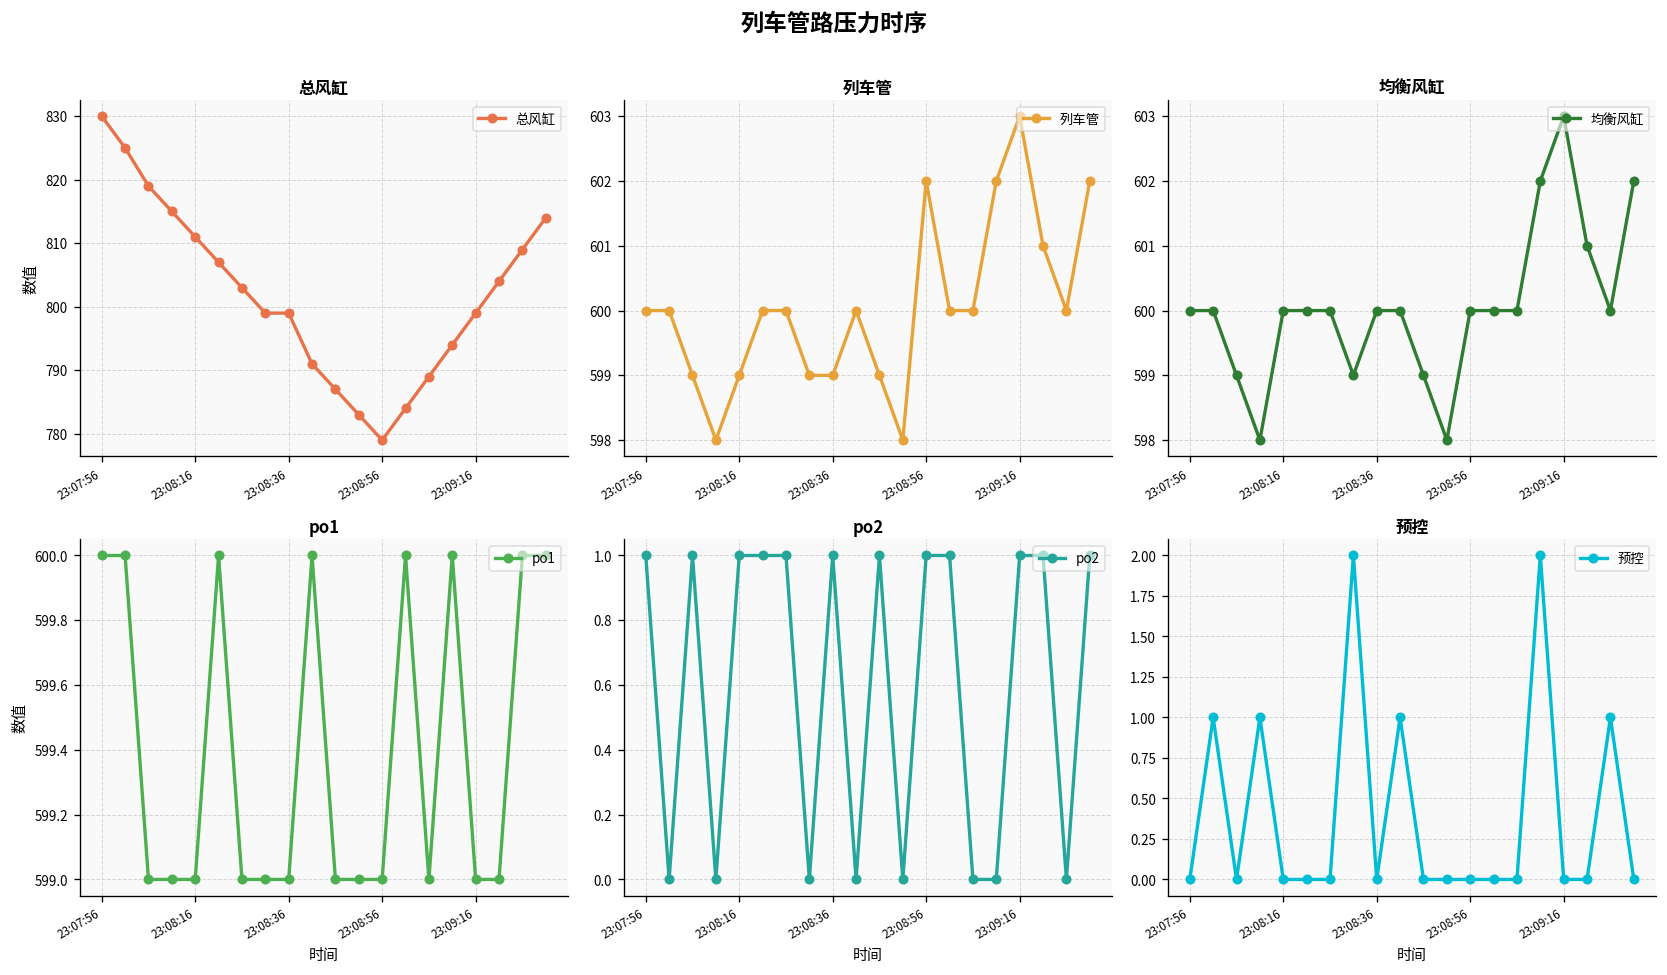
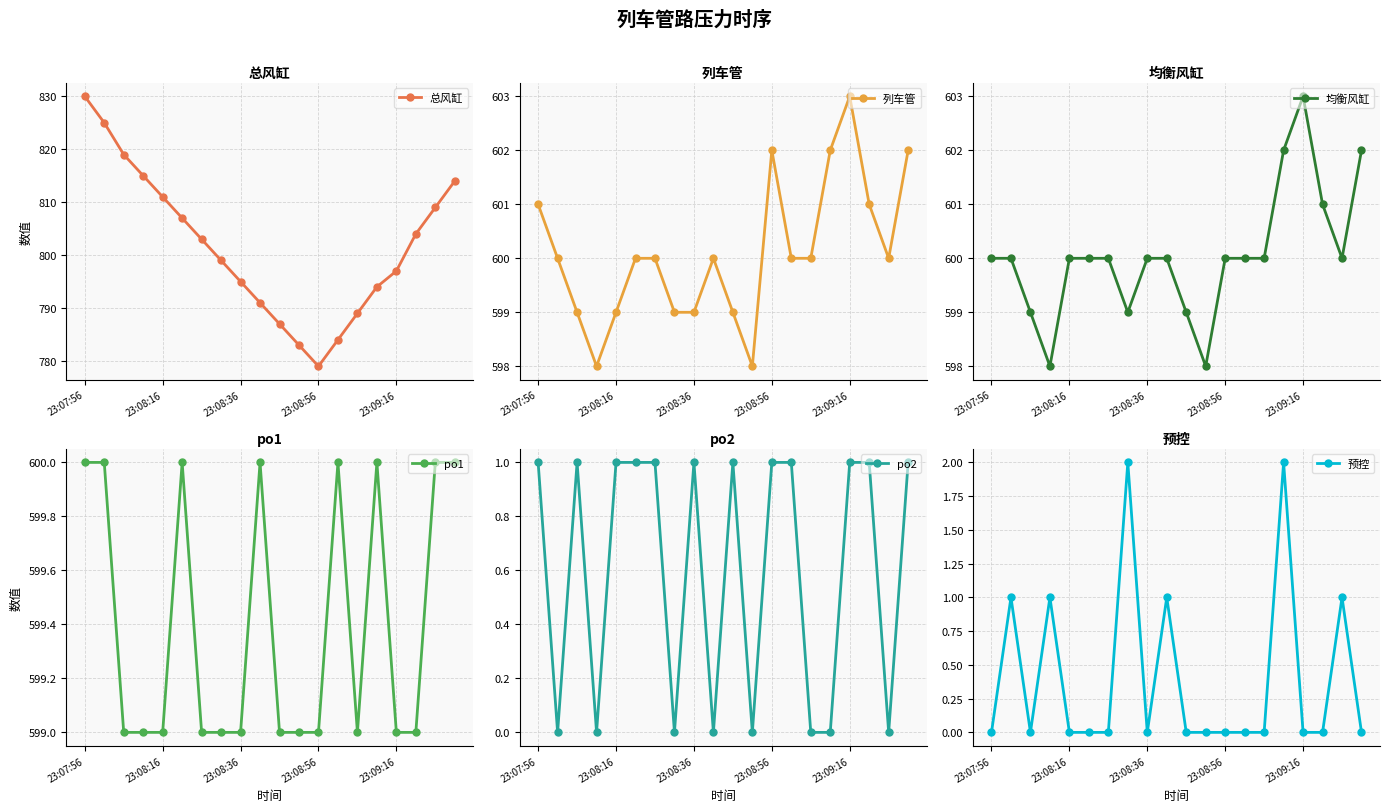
总风缸, 23:08:36: 799 -> 795
总风缸, 23:09:16: 799 -> 797
列车管, 23:07:56: 600 -> 601
